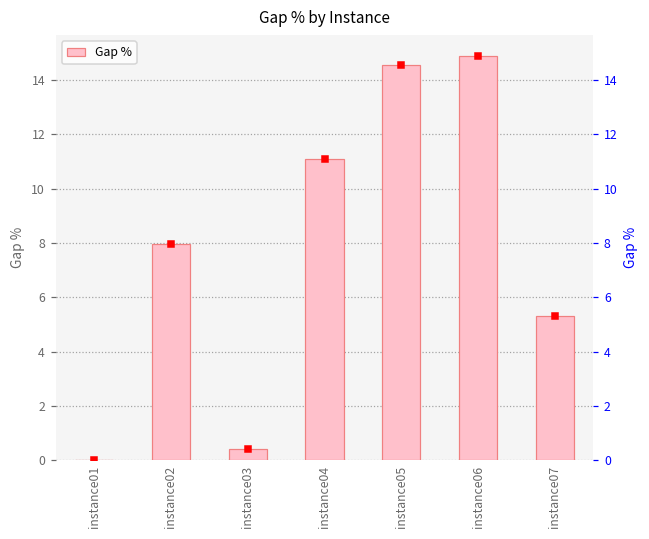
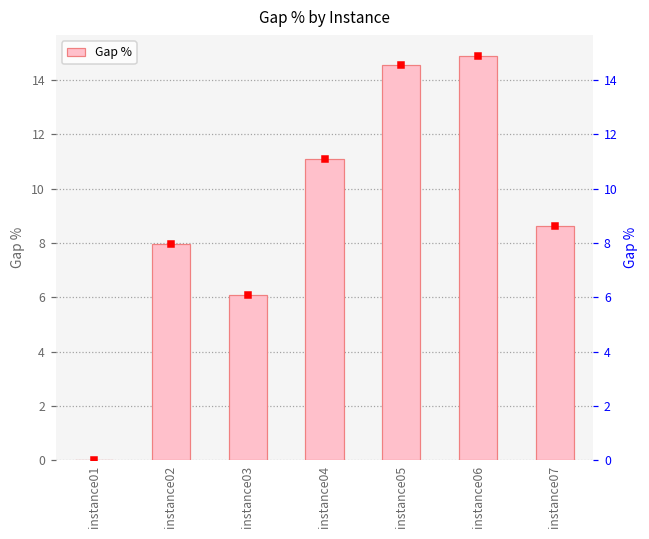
Gap %, instance03: 0.4 -> 6.1
Gap %, instance07: 5.3 -> 8.6
